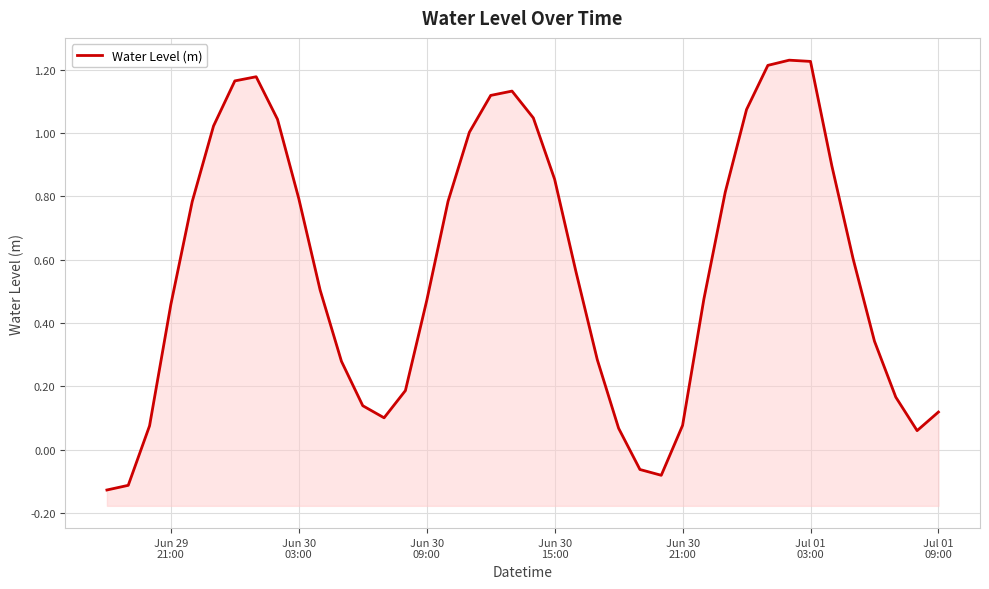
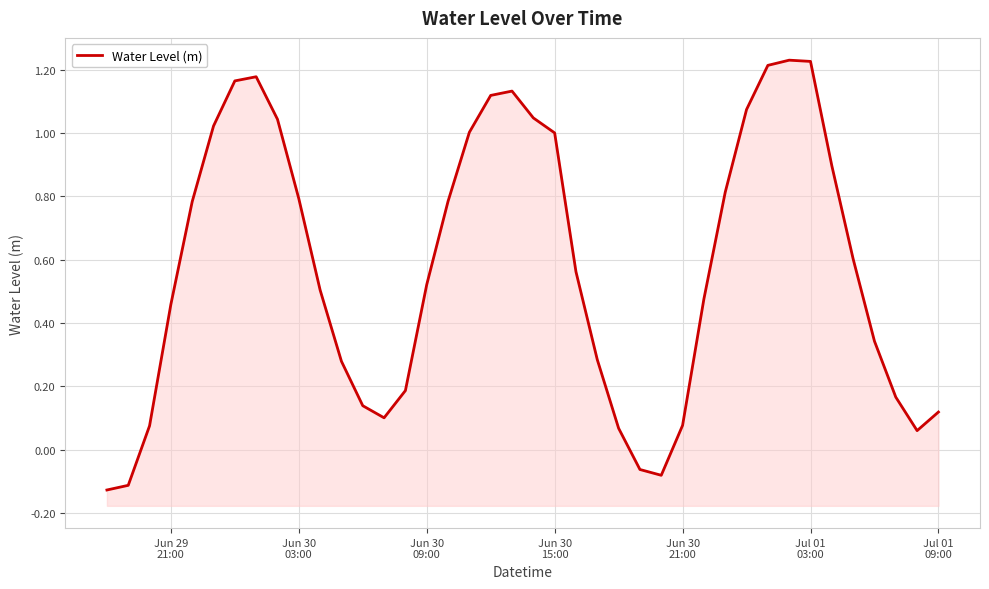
Jun 30 09:00: 0.47 -> 0.52
Jun 30 15:00: 0.85 -> 1.00
